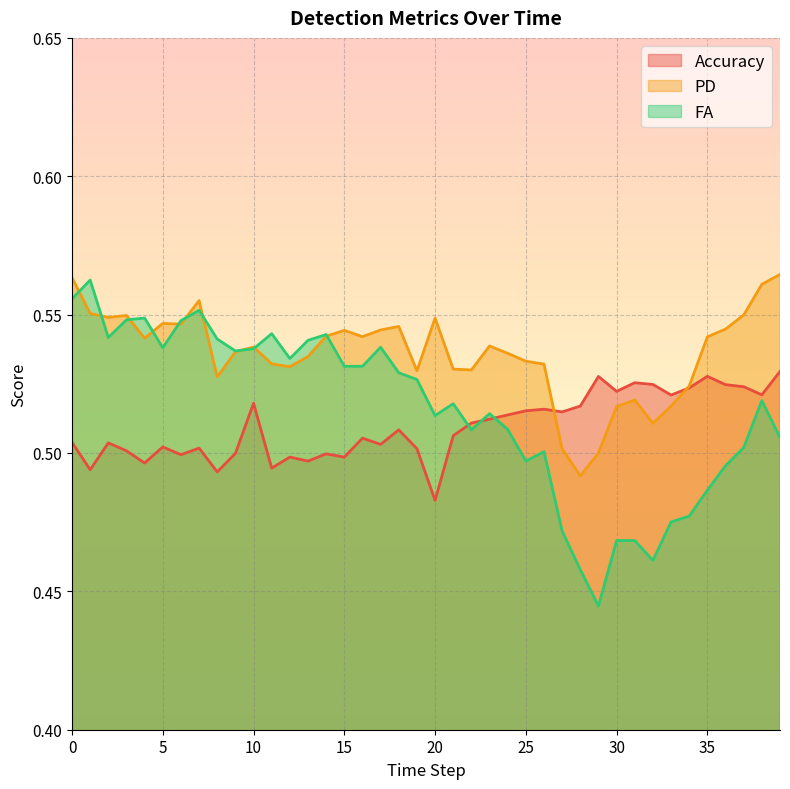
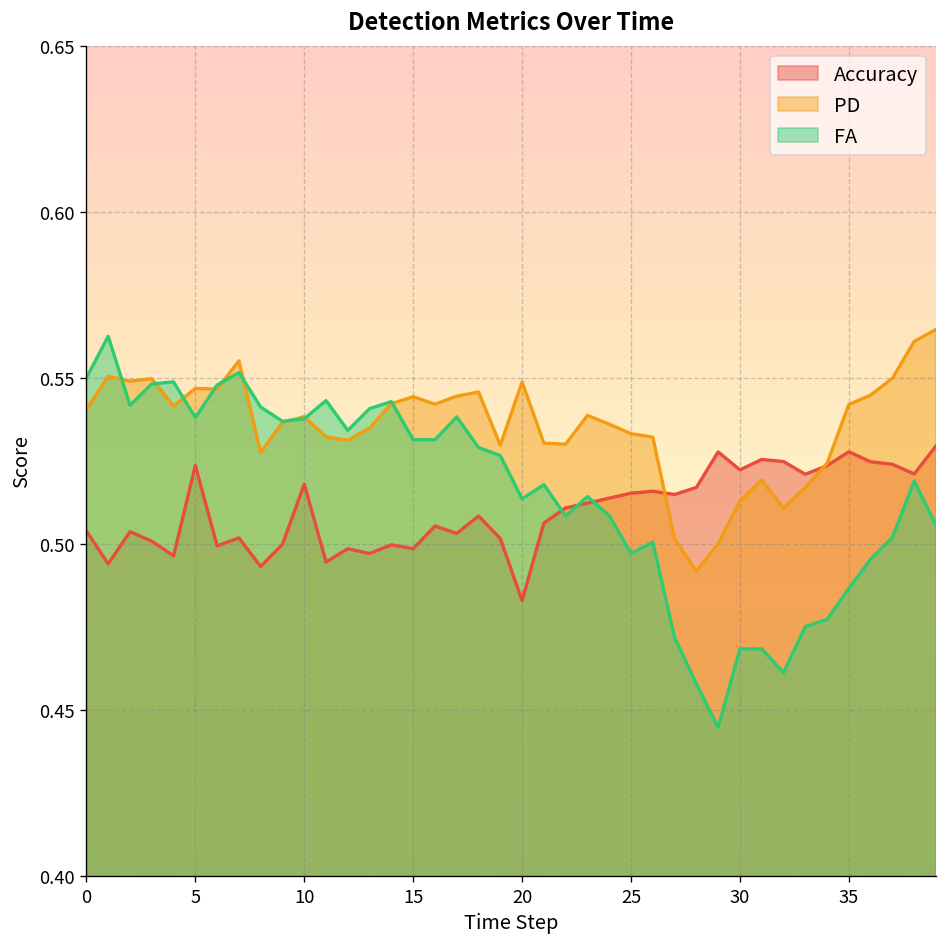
PD, 0: 0.563 -> 0.540
FA, 0: 0.556 -> 0.550
Accuracy, 5: 0.502 -> 0.524
PD, 30: 0.517 -> 0.513
